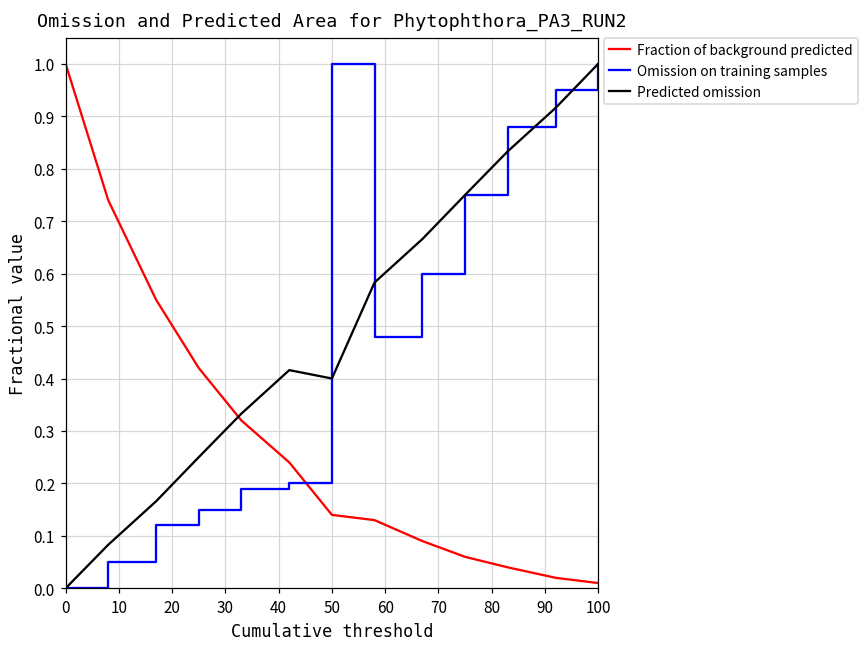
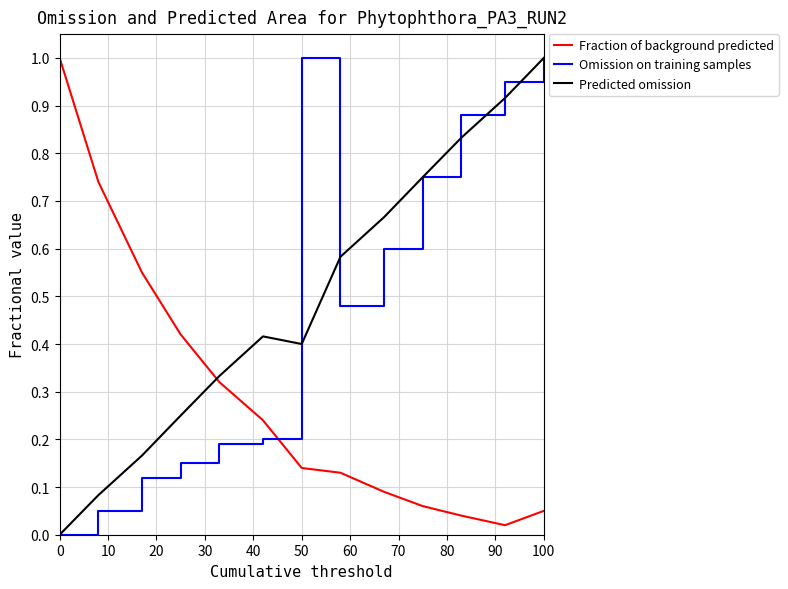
Fraction of background predicted, 100: 0.01 -> 0.05
